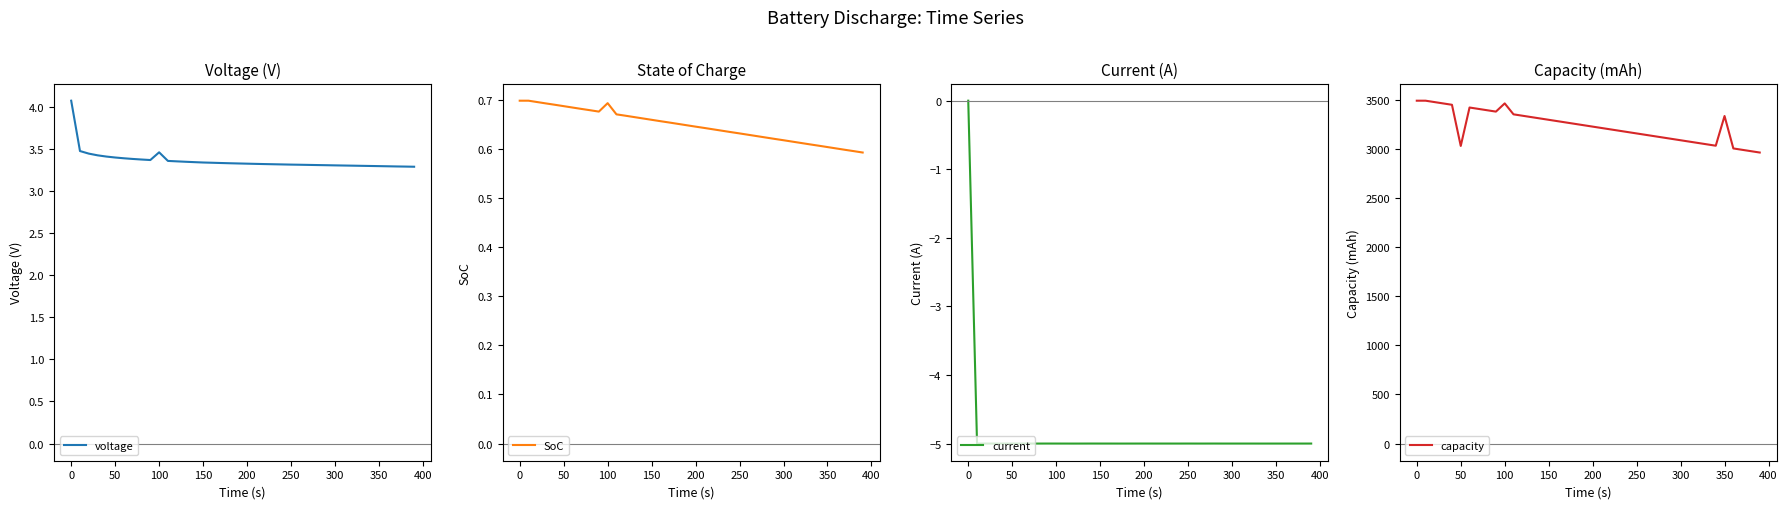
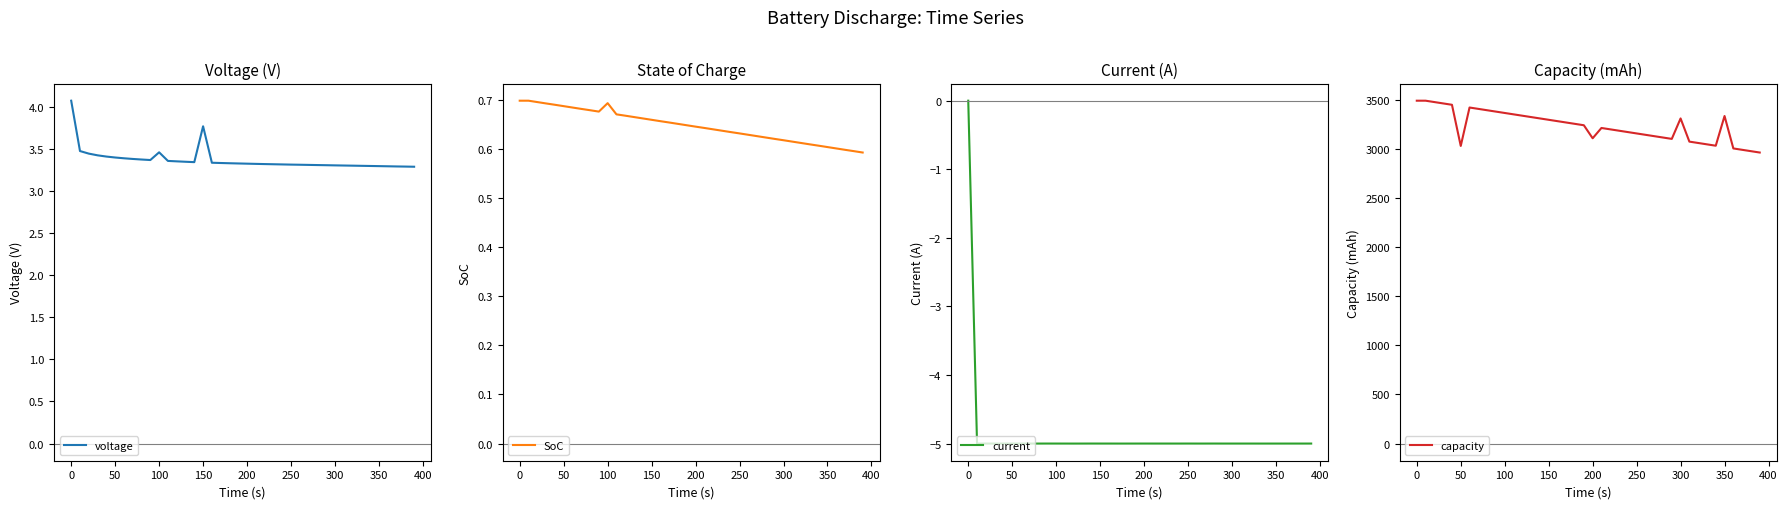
Voltage (V), 150: 3.3 -> 3.8
Capacity (mAh), 100: 3500 -> 3400
Capacity (mAh), 200: 3200 -> 3100
Capacity (mAh), 300: 3100 -> 3300
